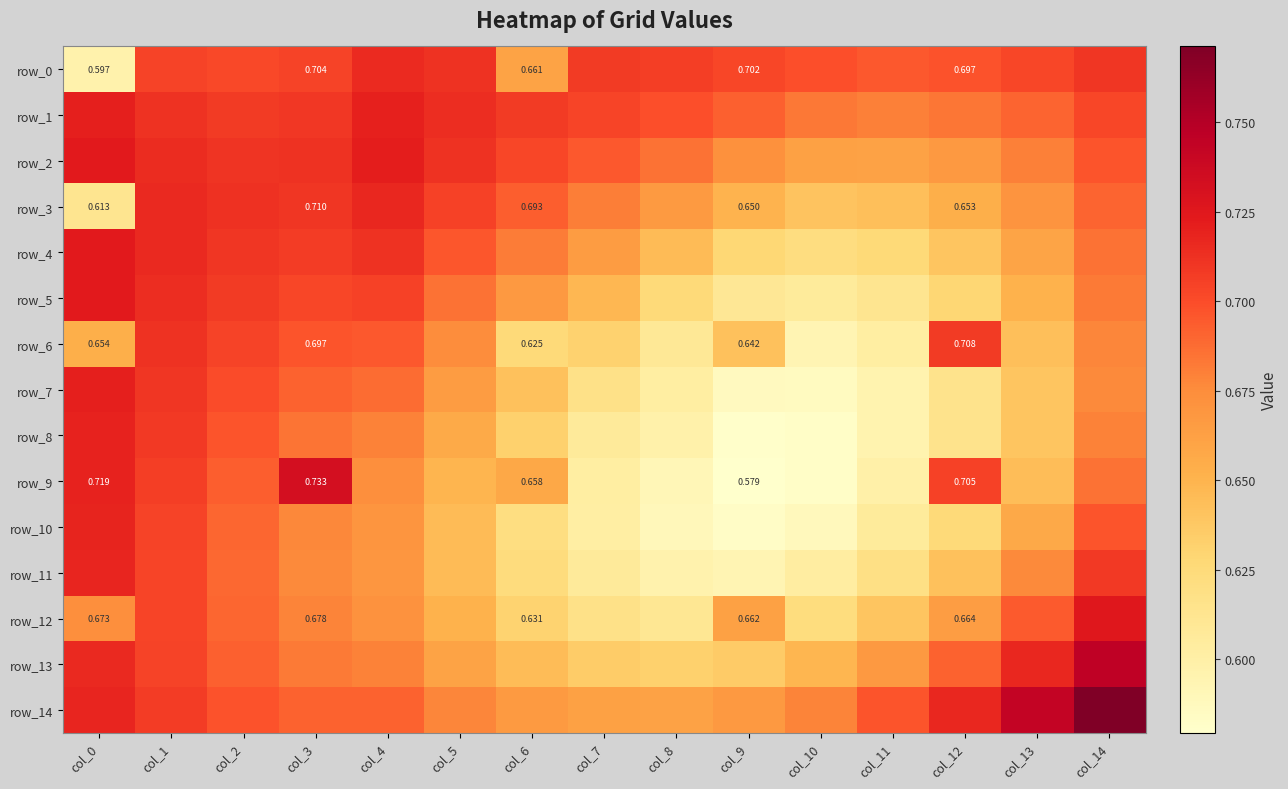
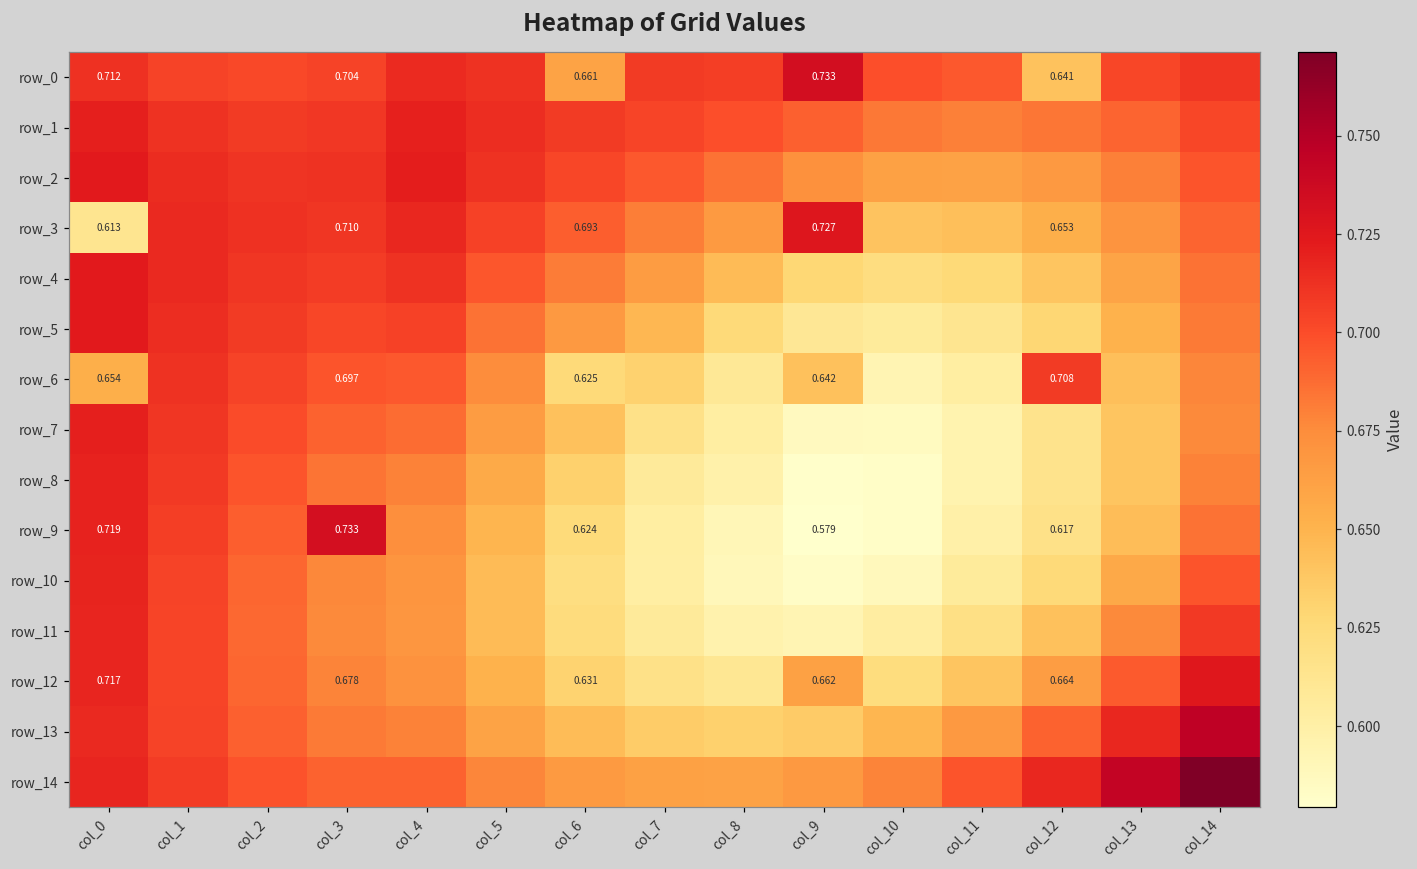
row_0, col_0: 0.597 -> 0.712
row_0, col_9: 0.702 -> 0.733
row_0, col_12: 0.697 -> 0.641
row_3, col_9: 0.650 -> 0.727
row_9, col_6: 0.658 -> 0.624
row_9, col_12: 0.705 -> 0.617
row_12, col_0: 0.673 -> 0.717
